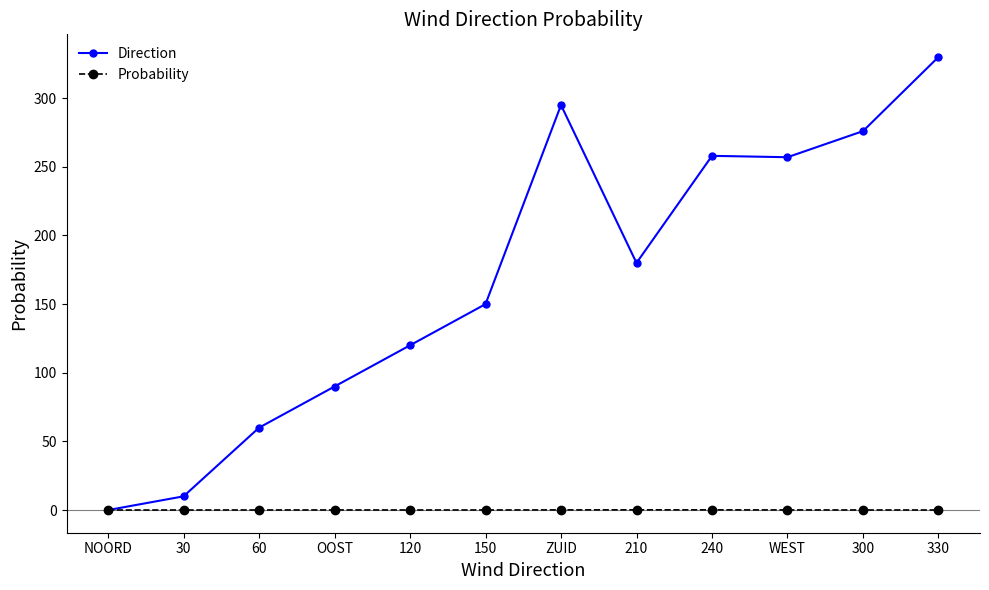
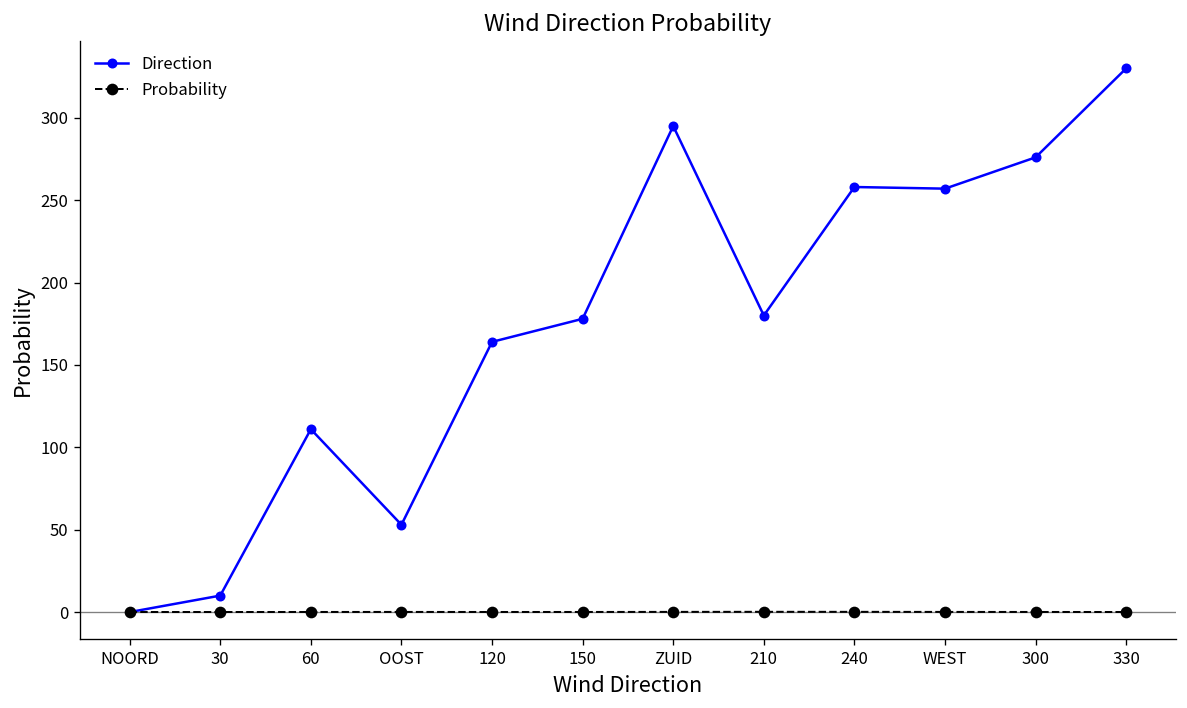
Direction, 60: 60 -> 111
Direction, OOST: 90 -> 53
Direction, 120: 120 -> 164
Direction, 150: 150 -> 178
